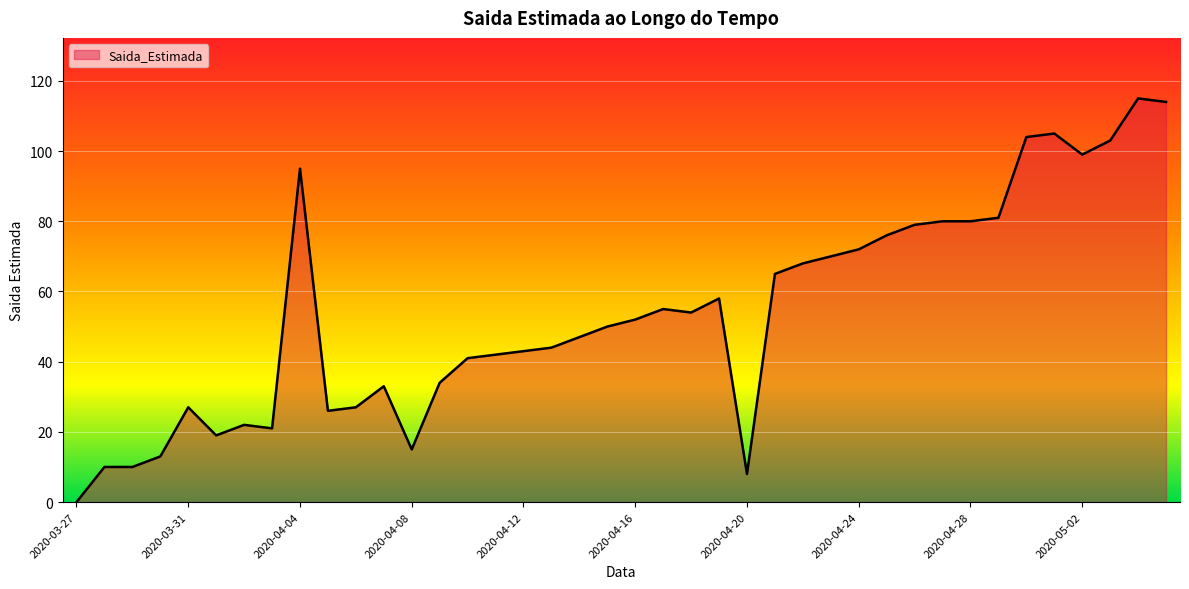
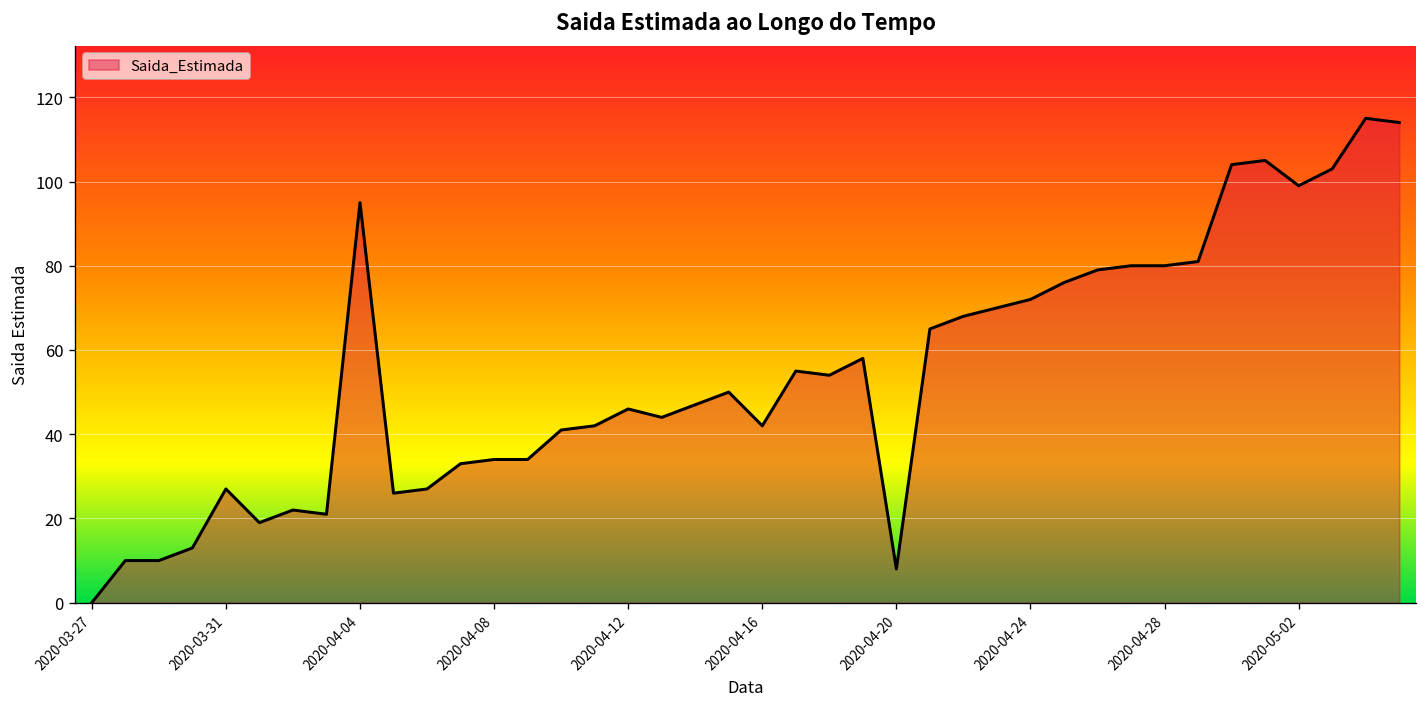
2020-04-08: 15 -> 34
2020-04-12: 43 -> 46
2020-04-16: 52 -> 42
